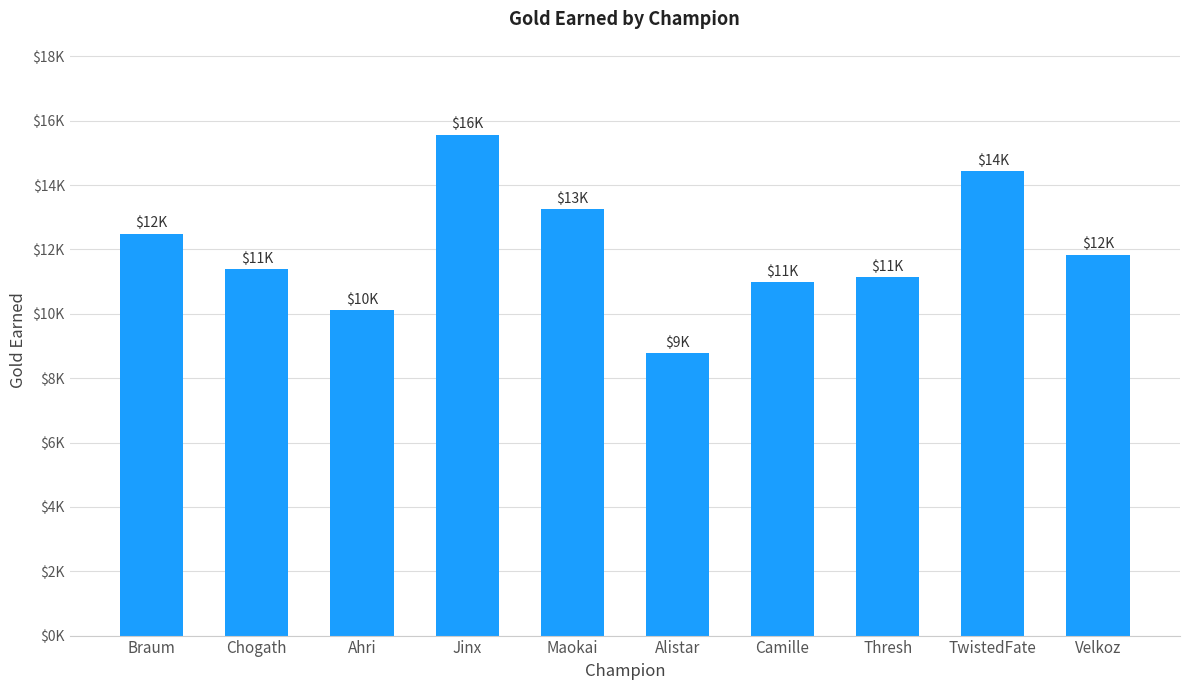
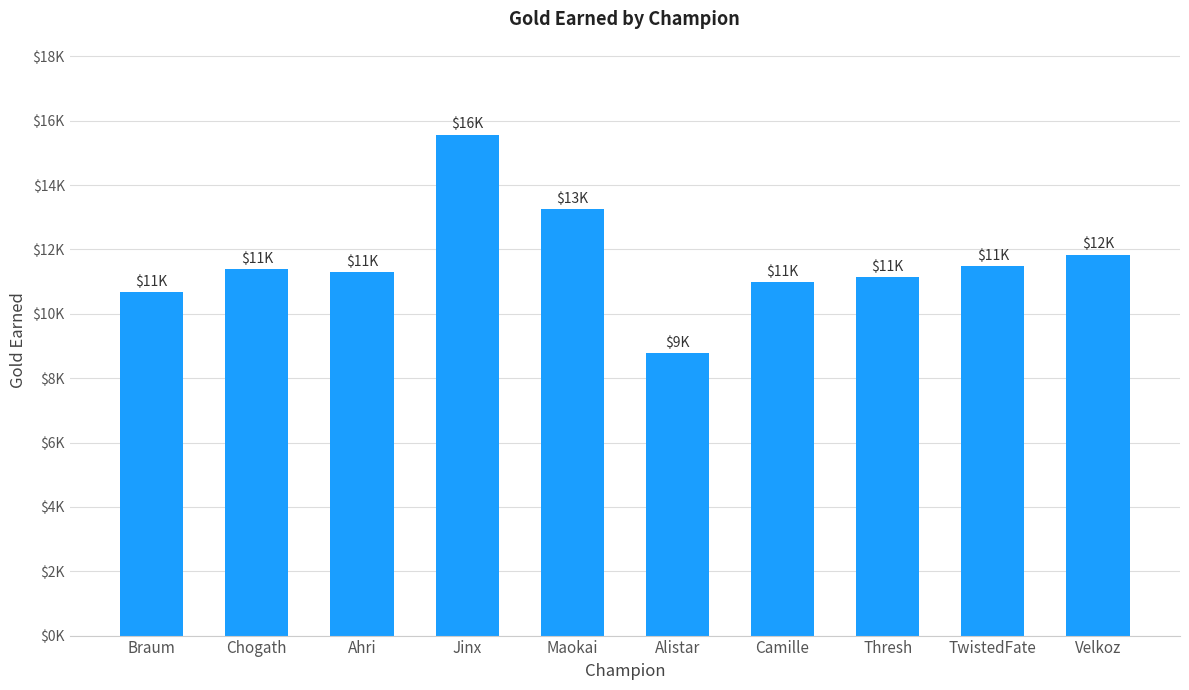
Braum: $12K -> $11K
Ahri: $10K -> $11K
TwistedFate: $14K -> $11K
